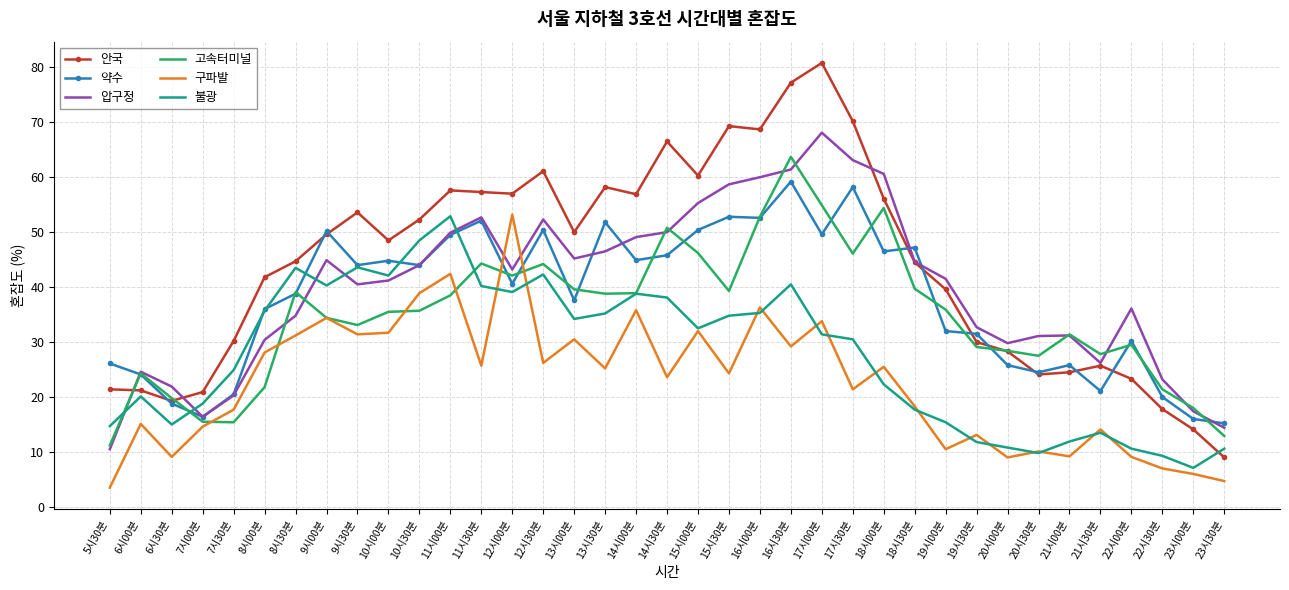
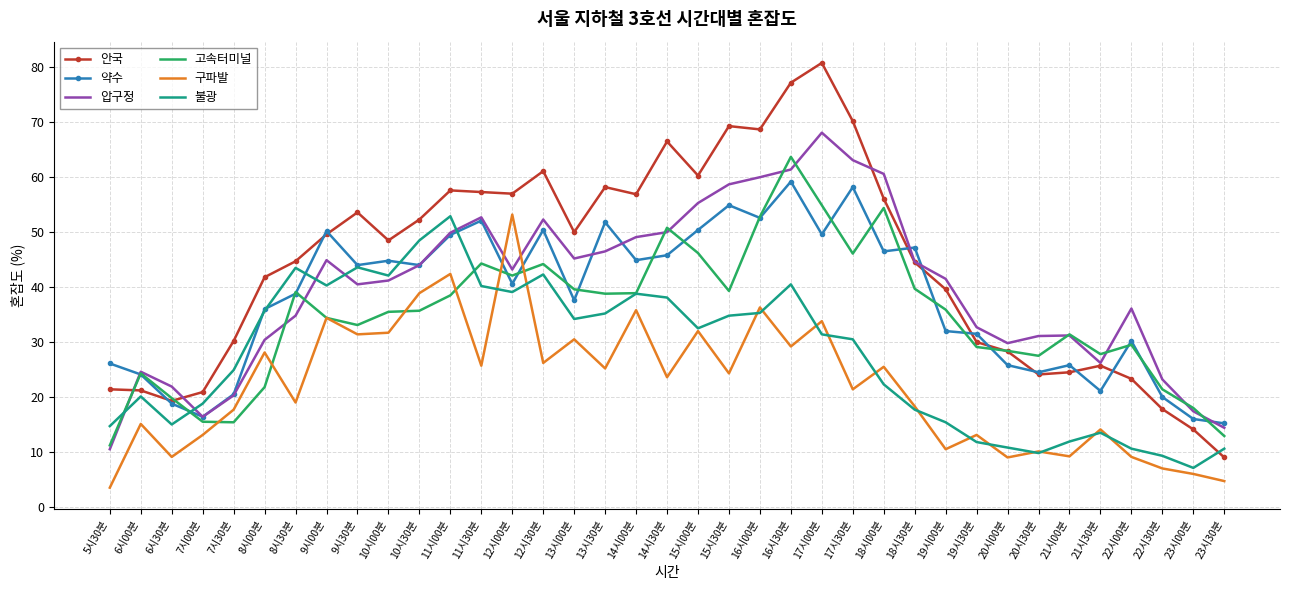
구파발, 7시00분: 15 -> 13
구파발, 8시30분: 31 -> 19
약수, 15시30분: 53 -> 55
